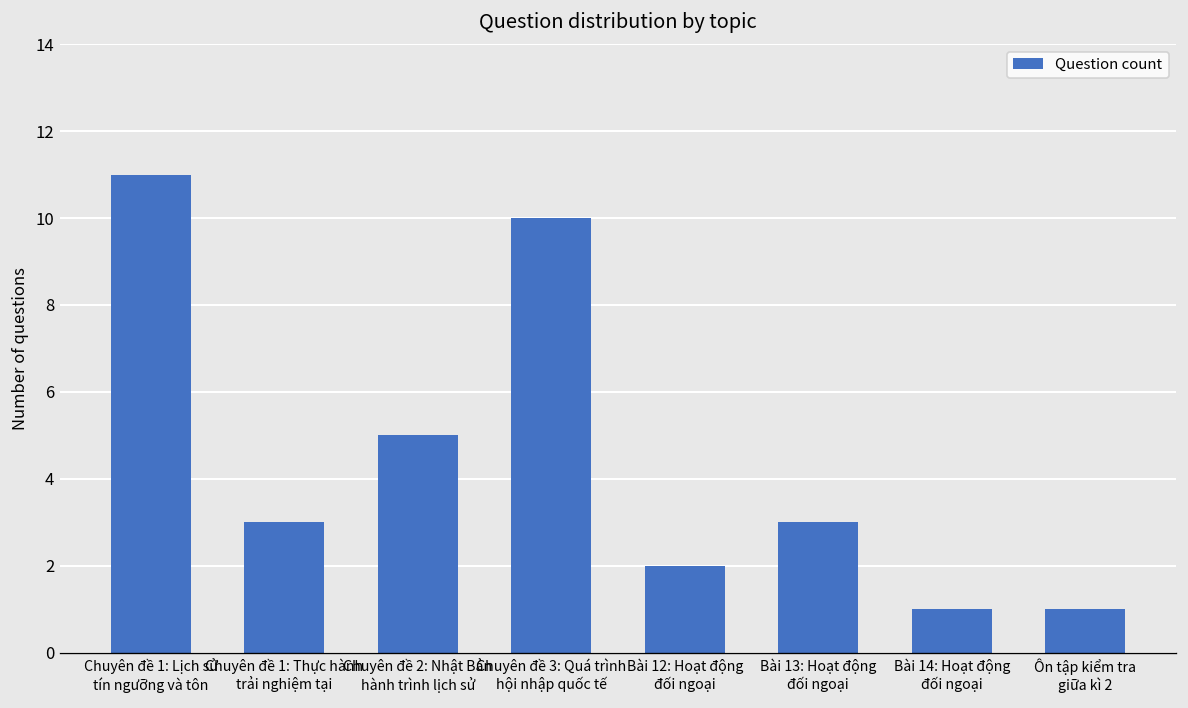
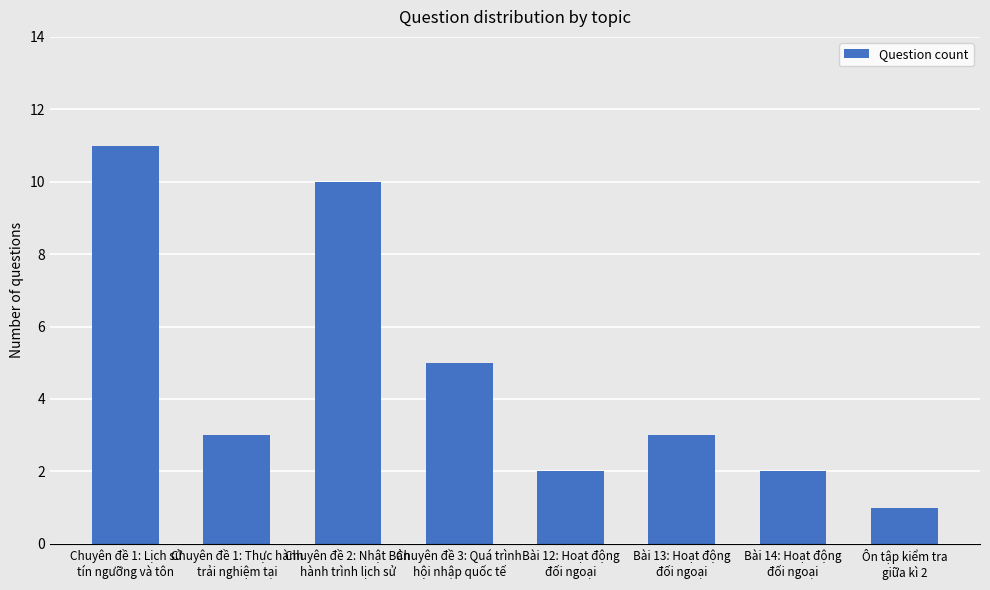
Chuyên đề 2: Nhật Bản hành trình lịch sử: 5 -> 10
Chuyên đề 3: Quá trình hội nhập quốc tế: 10 -> 5
Bài 14: Hoạt động đối ngoại: 1 -> 2
